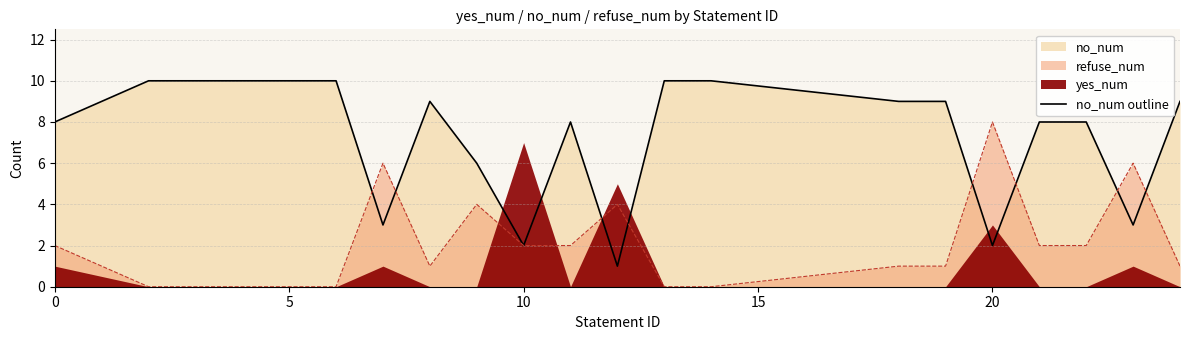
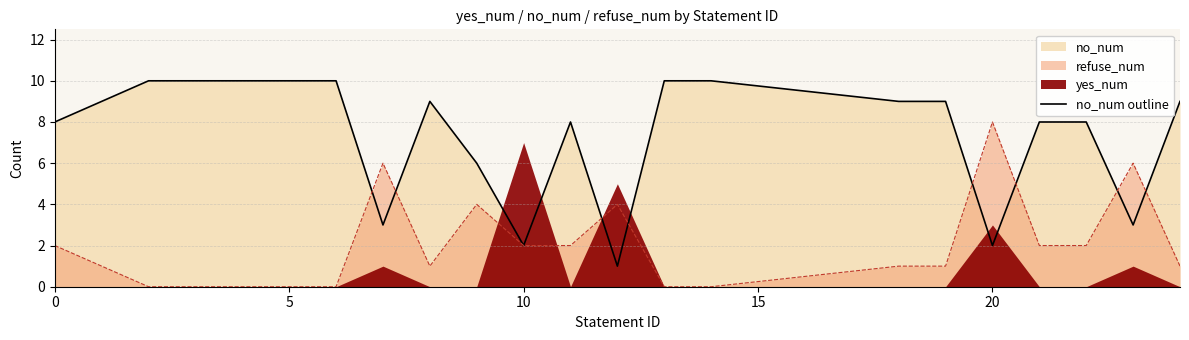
yes_num, 0: 1 -> 0
